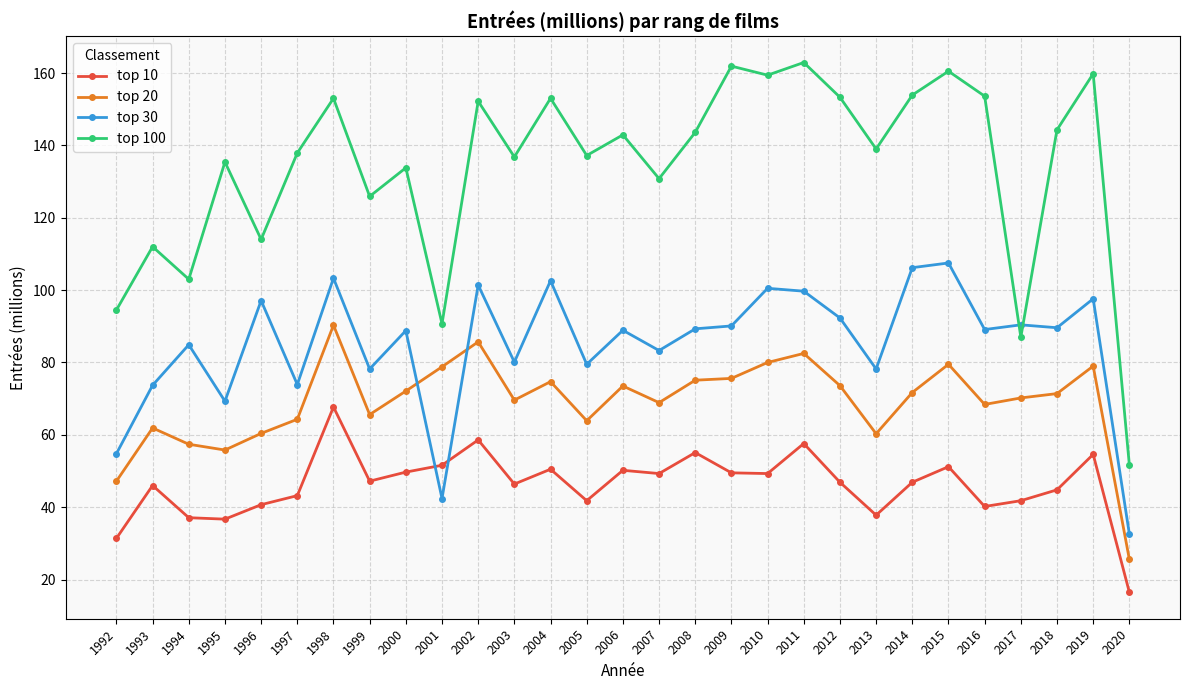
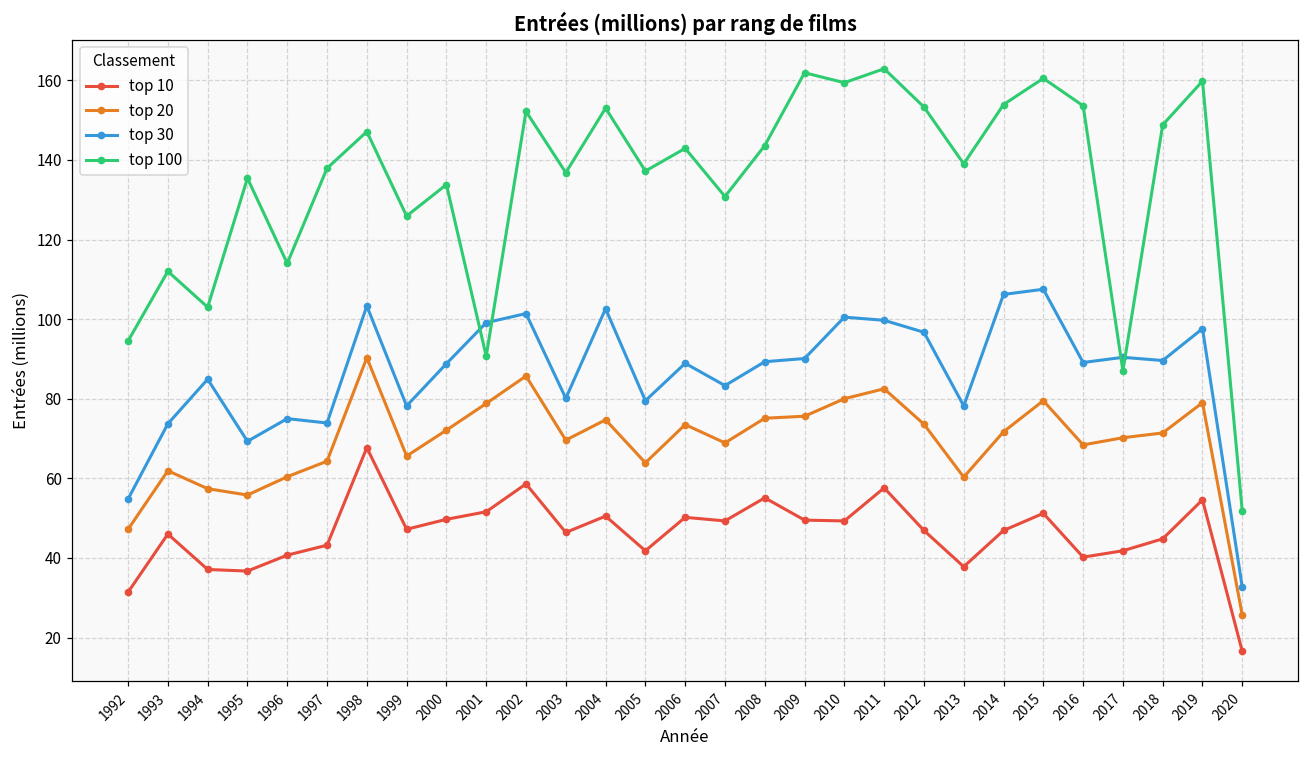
top 30, 1996: 97 -> 75
top 100, 1998: 153 -> 147
top 30, 2001: 42 -> 99
top 30, 2012: 92 -> 97
top 100, 2018: 144 -> 149
